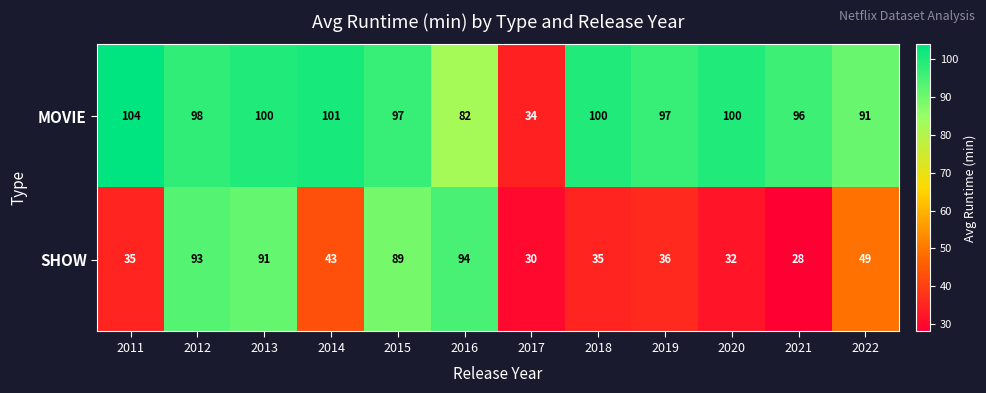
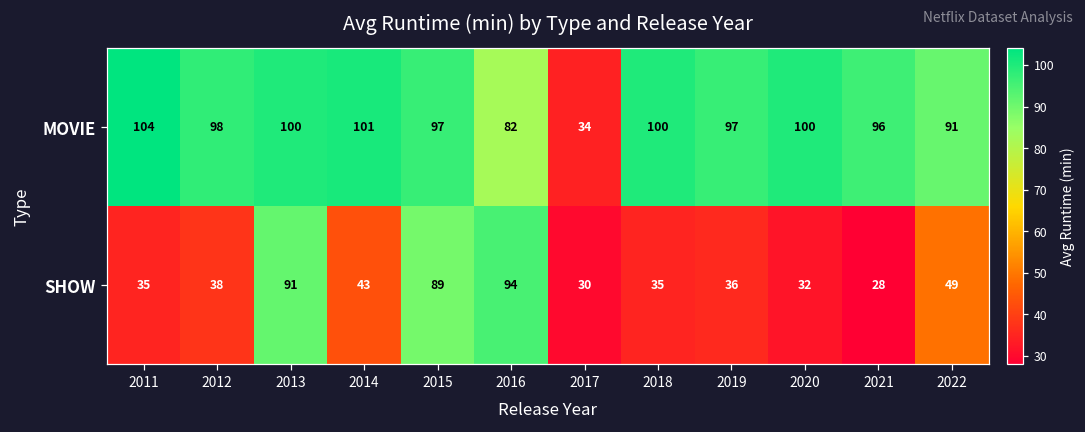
SHOW, 2012: 93 -> 38
